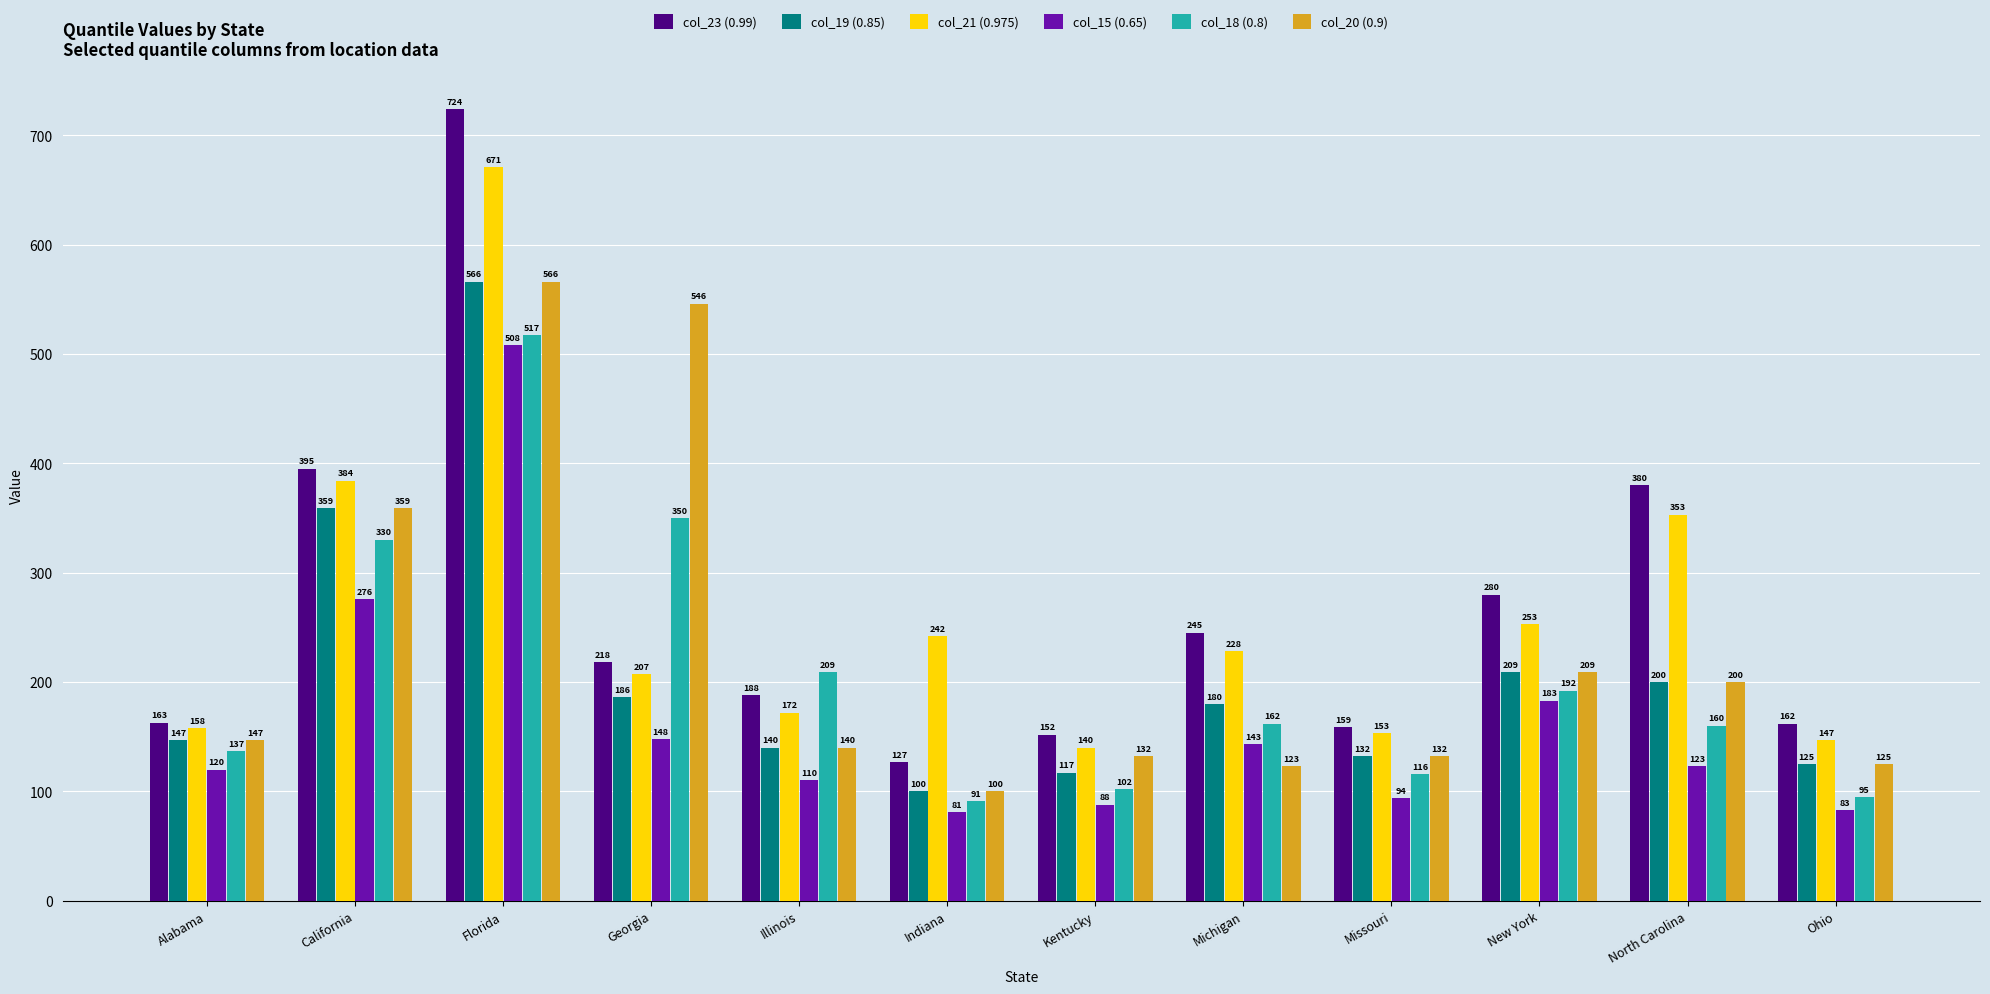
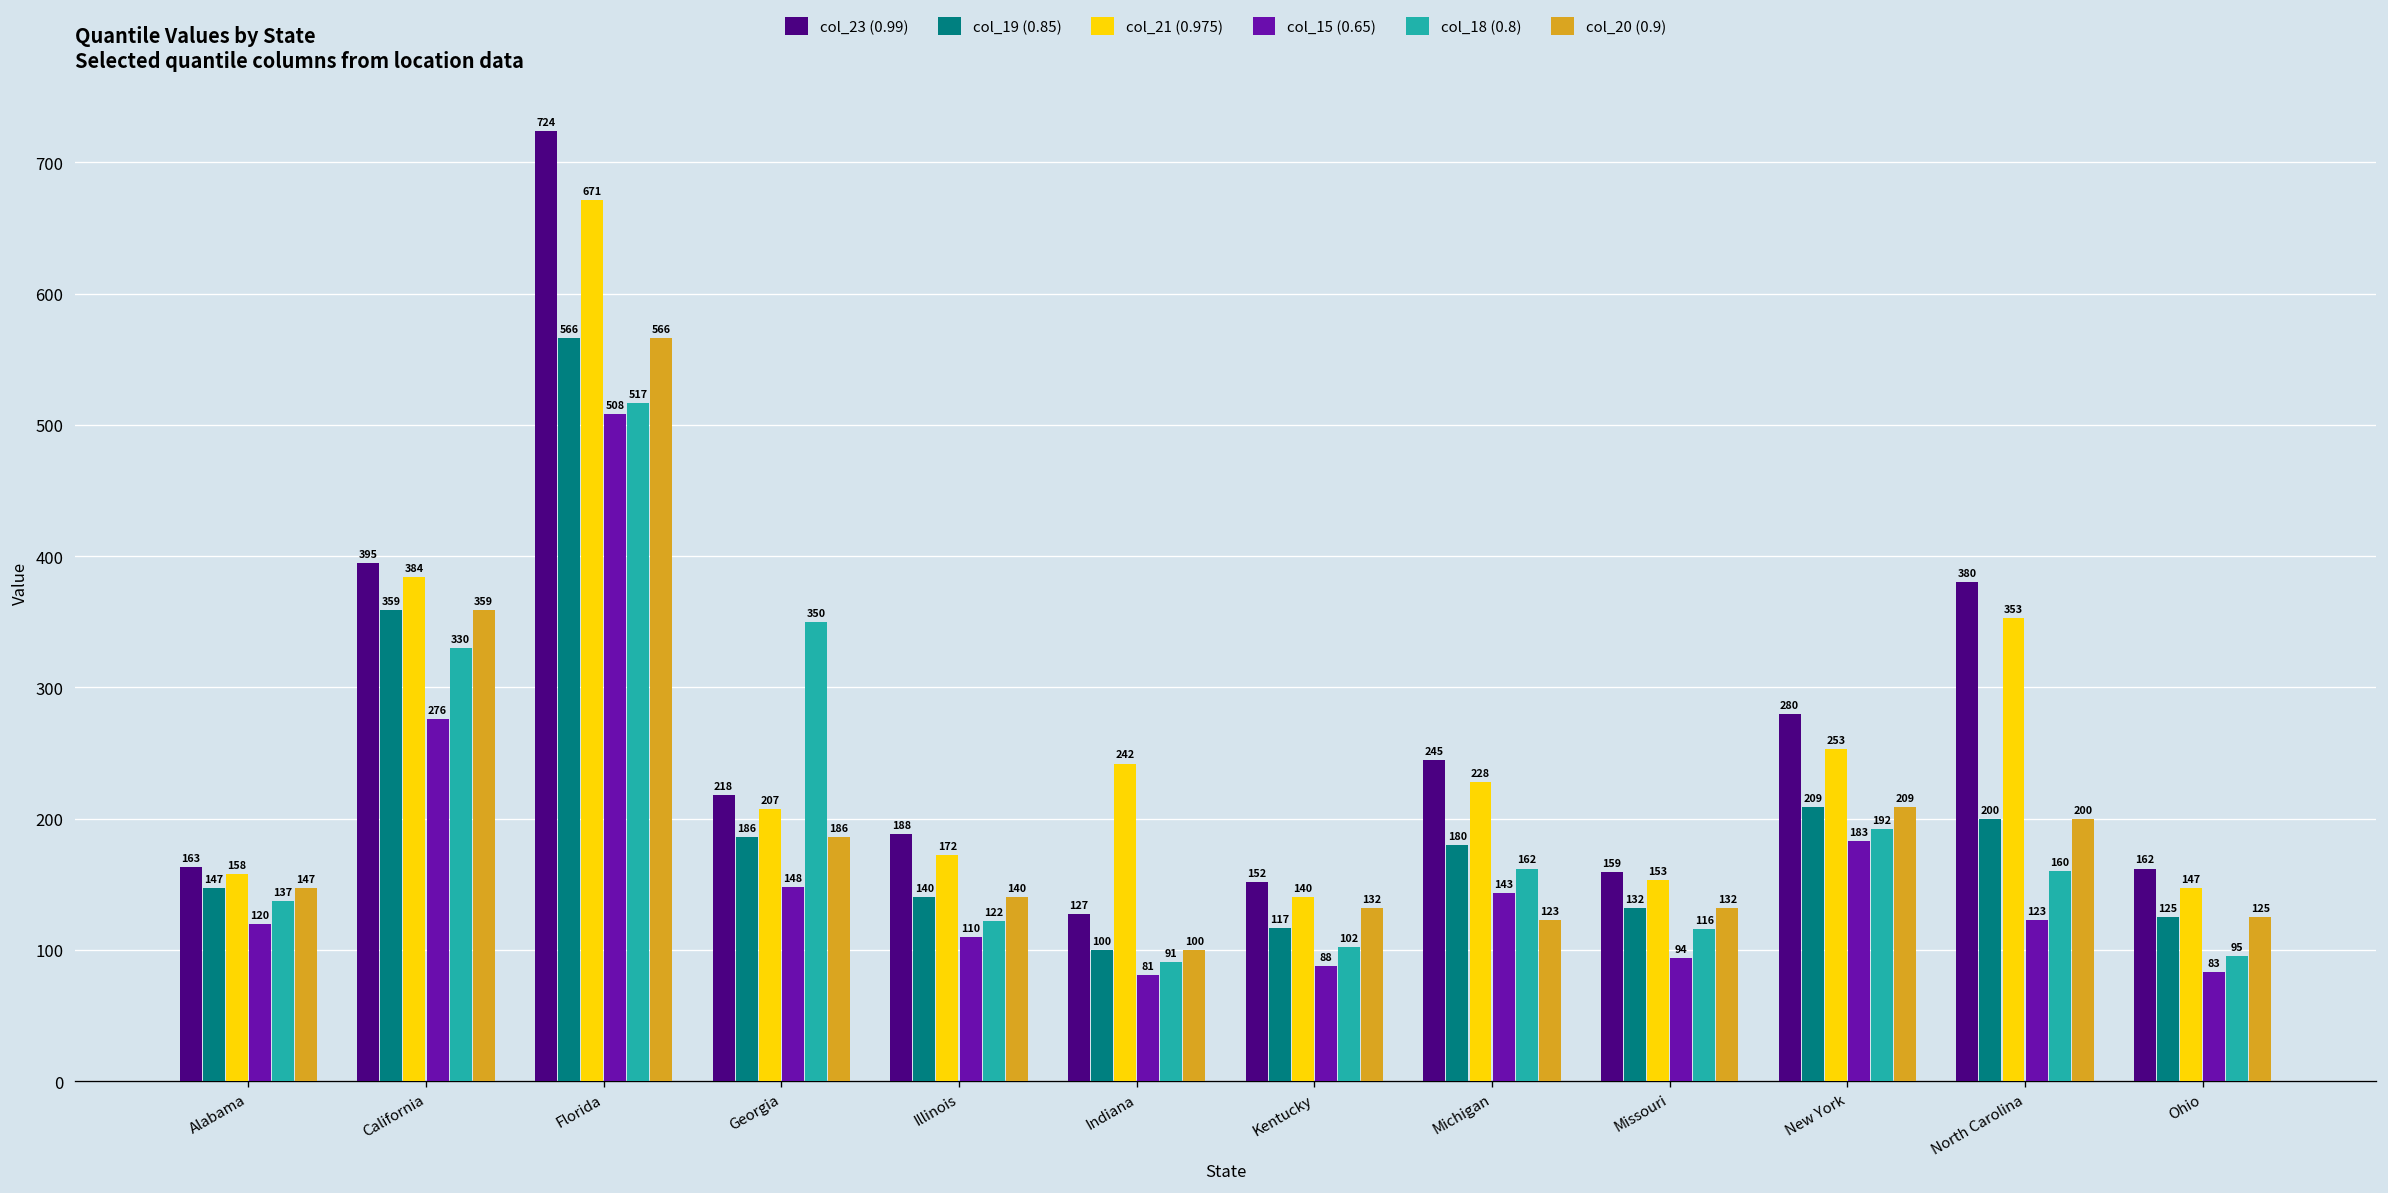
col_20 (0.9), Georgia: 546 -> 186
col_18 (0.8), Illinois: 209 -> 122
